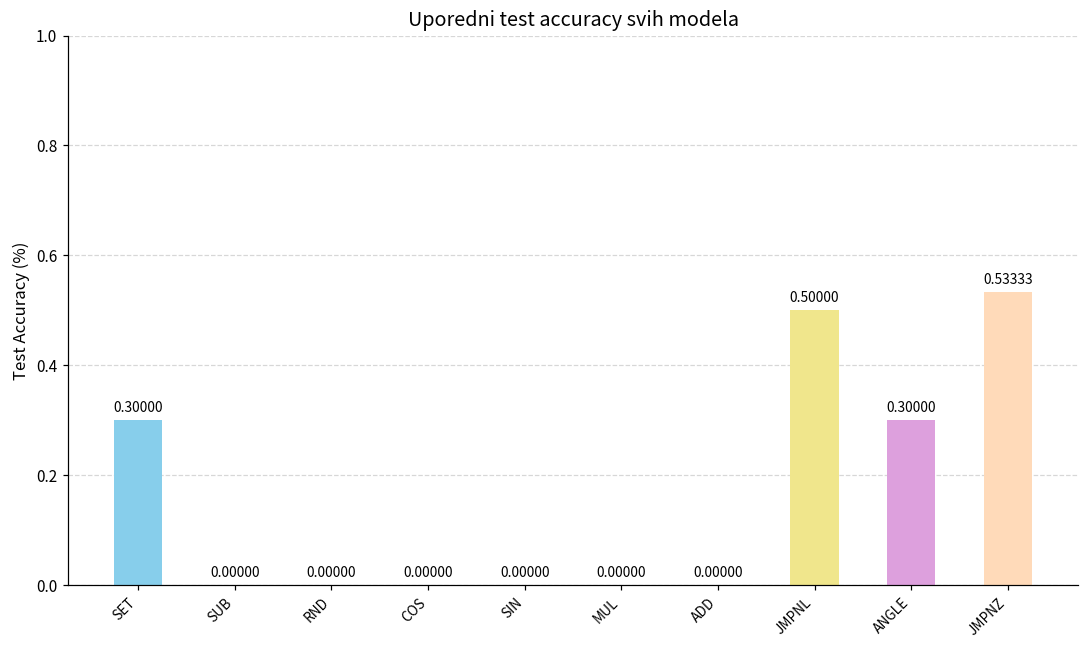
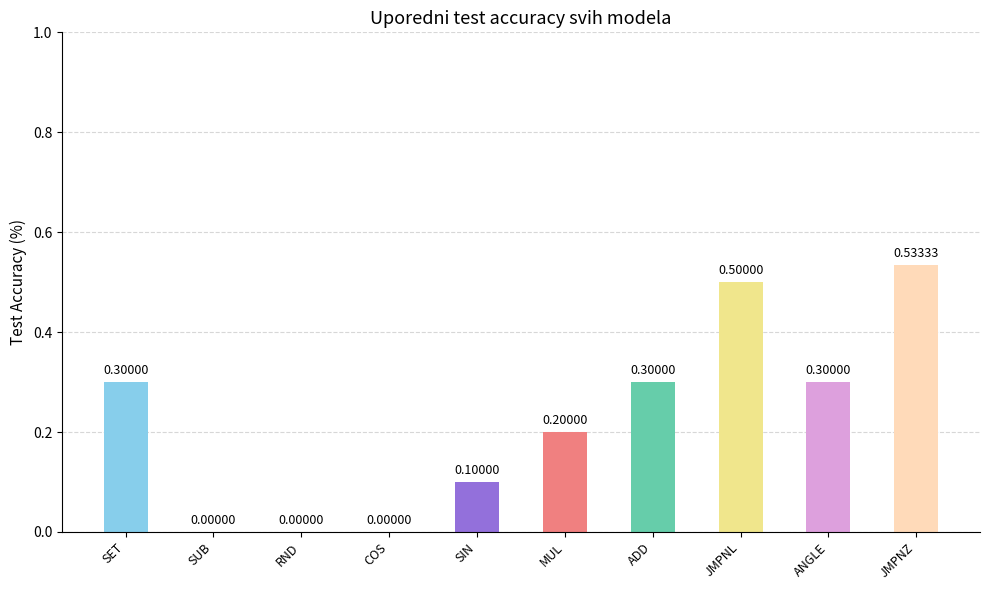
SIN: 0.00000 -> 0.10000
MUL: 0.00000 -> 0.20000
ADD: 0.00000 -> 0.30000
